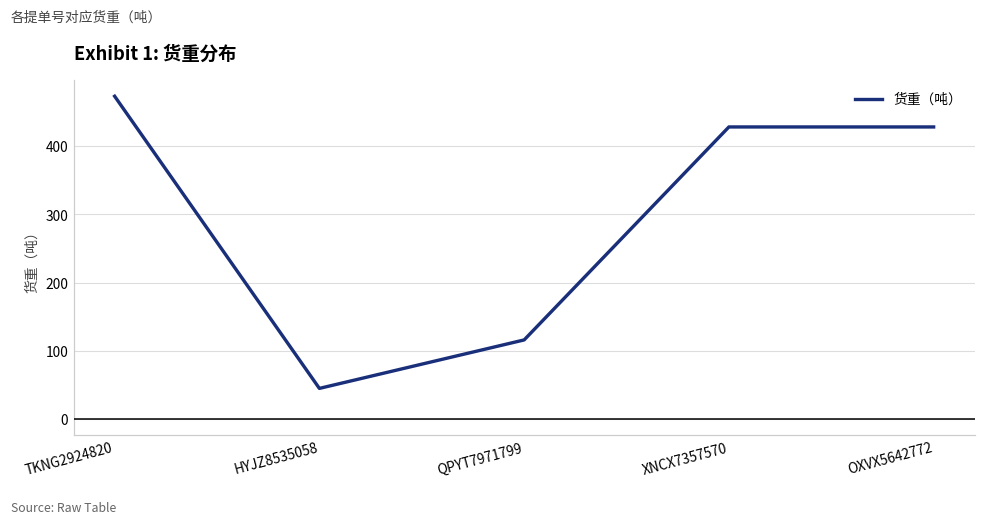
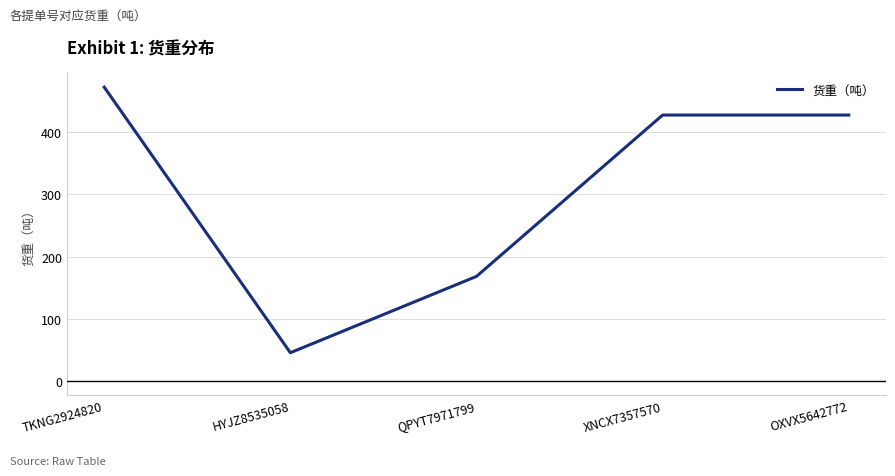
QPYT7971799: 120 -> 170
